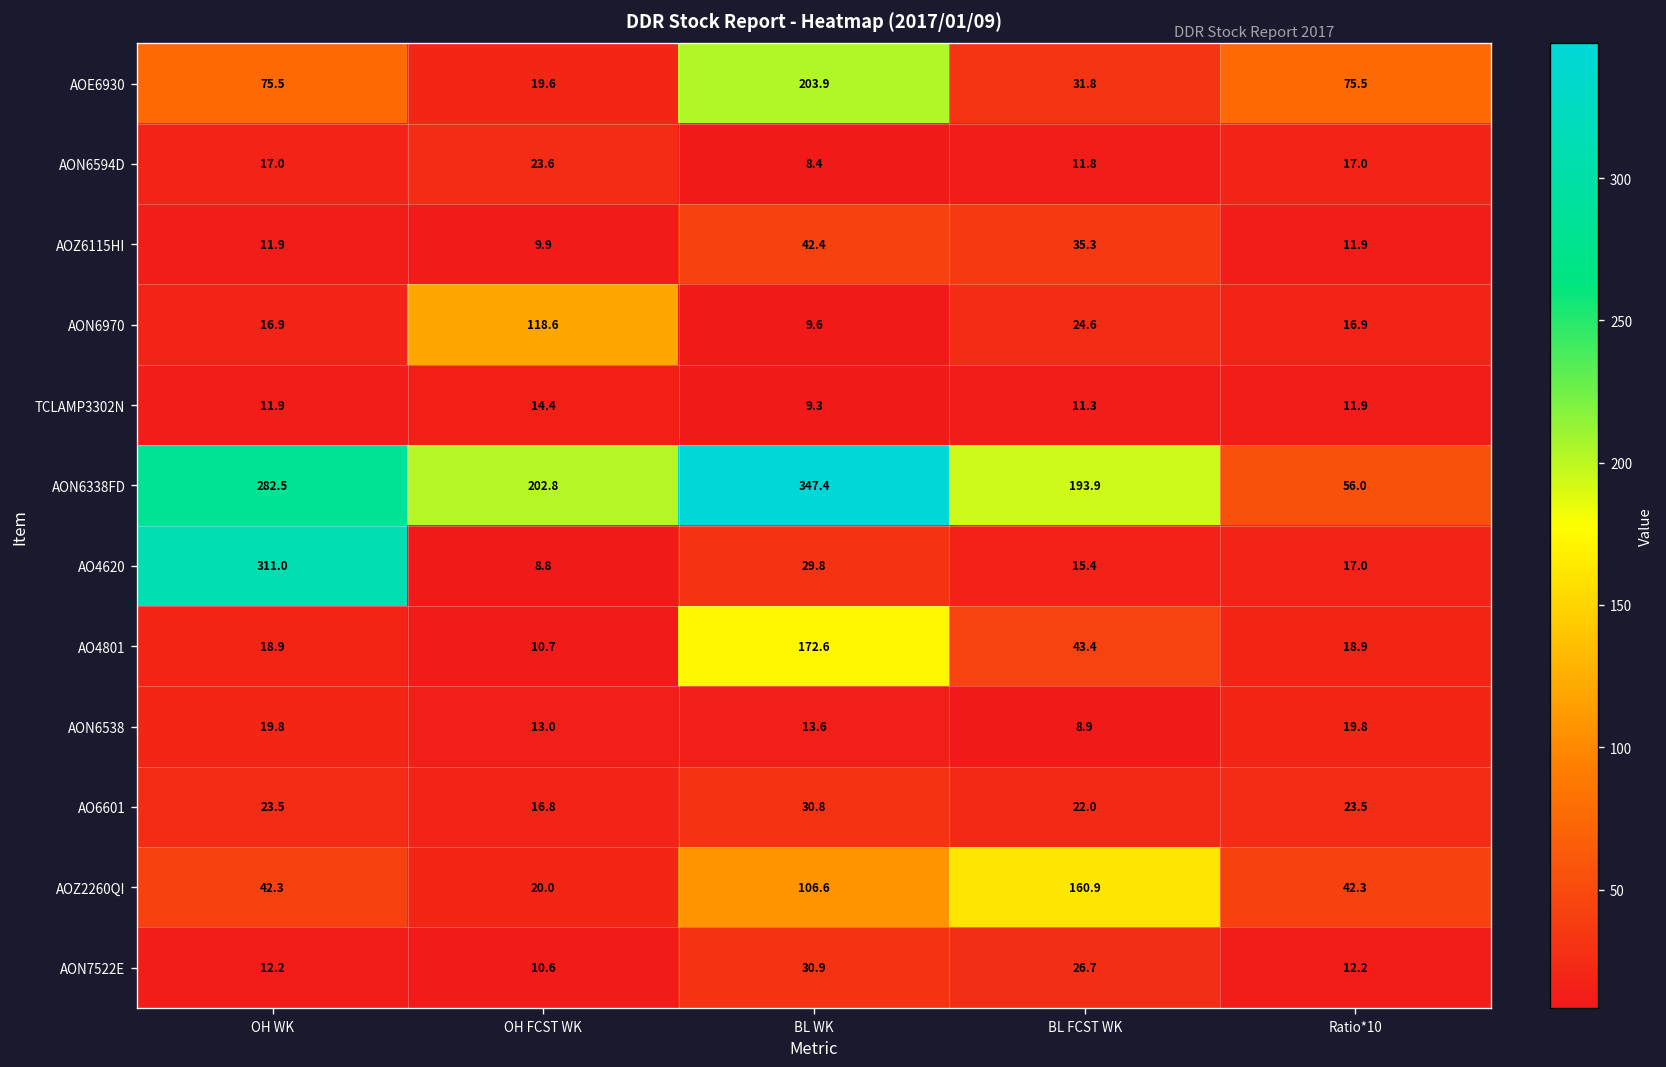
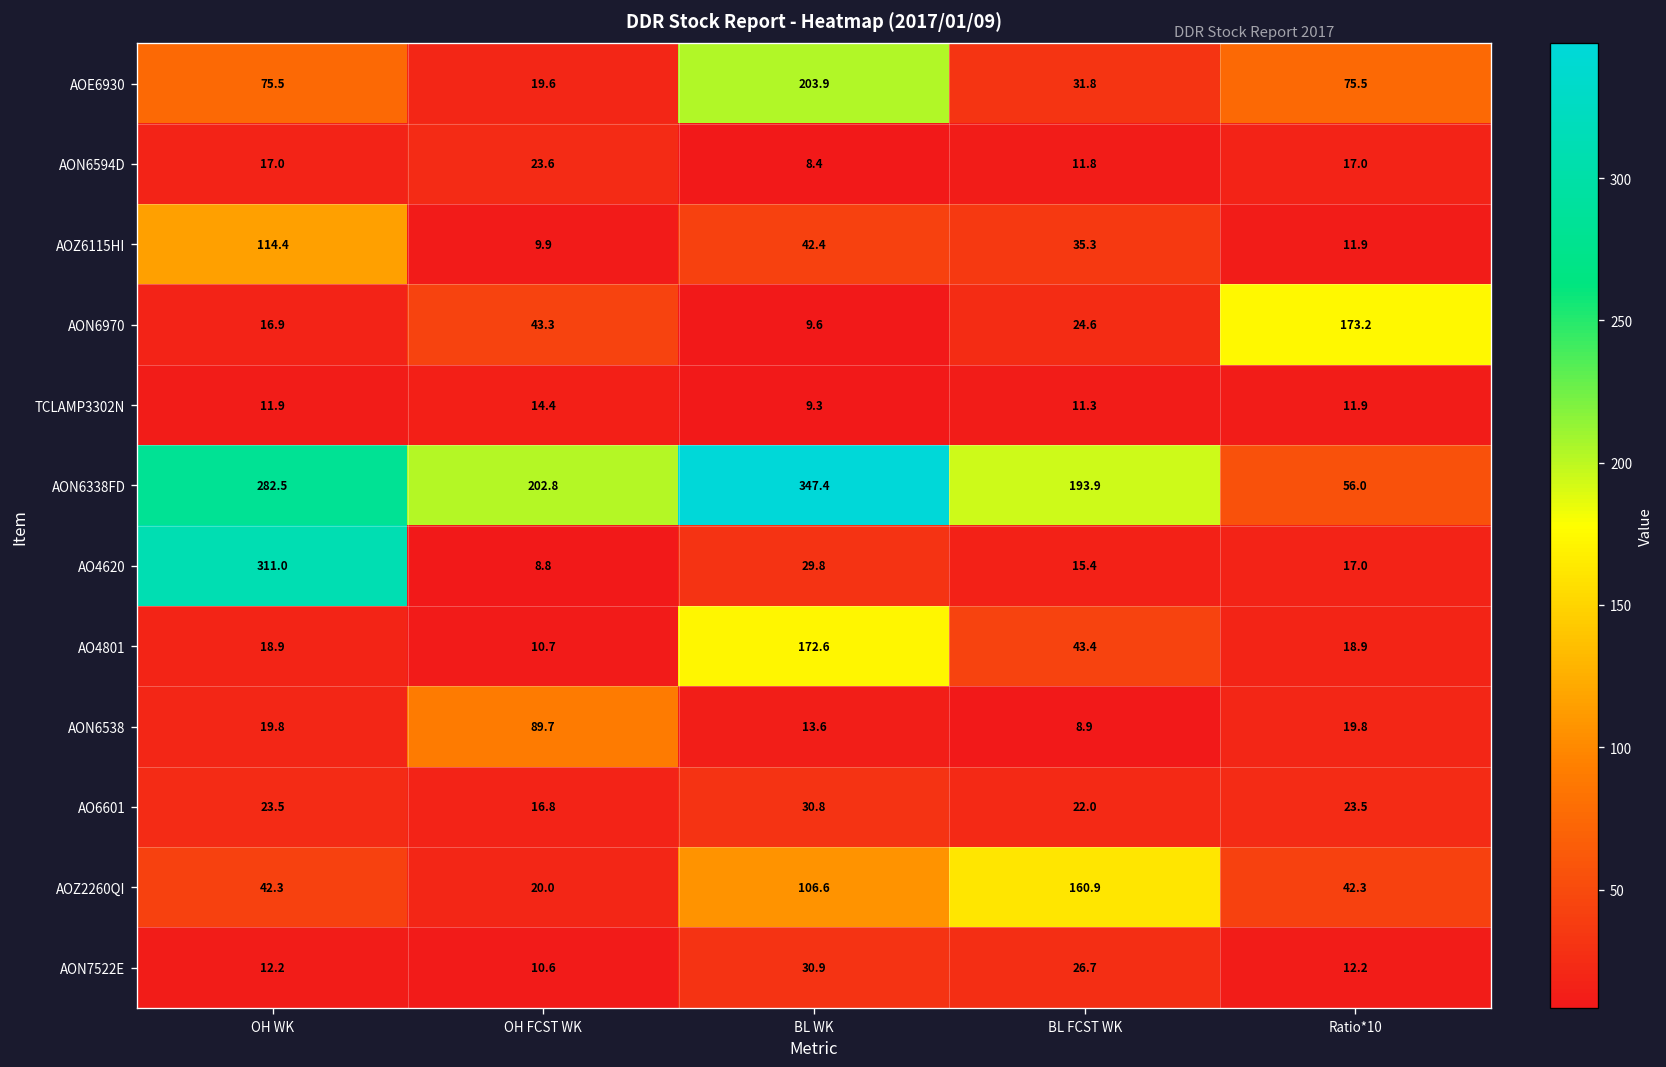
AOZ6115HI, OH WK: 11.9 -> 114.4
AON6970, OH FCST WK: 118.6 -> 43.3
AON6970, Ratio*10: 16.9 -> 173.2
AON6538, OH FCST WK: 13.0 -> 89.7
